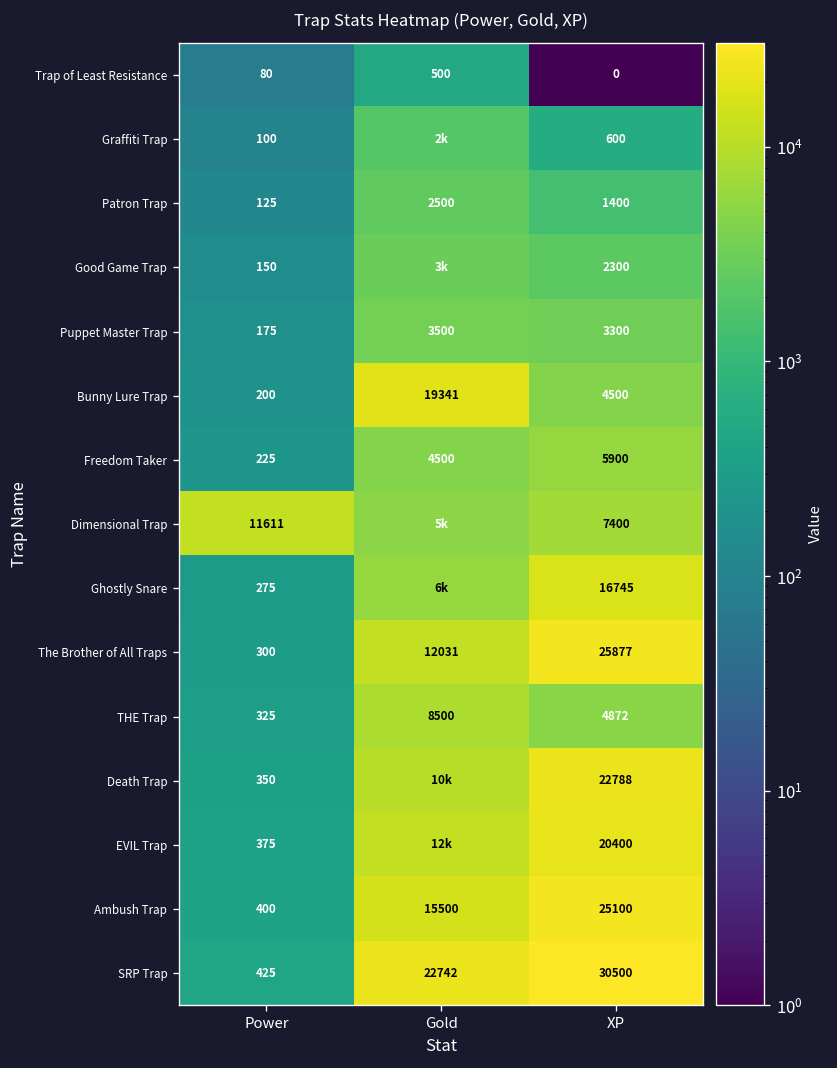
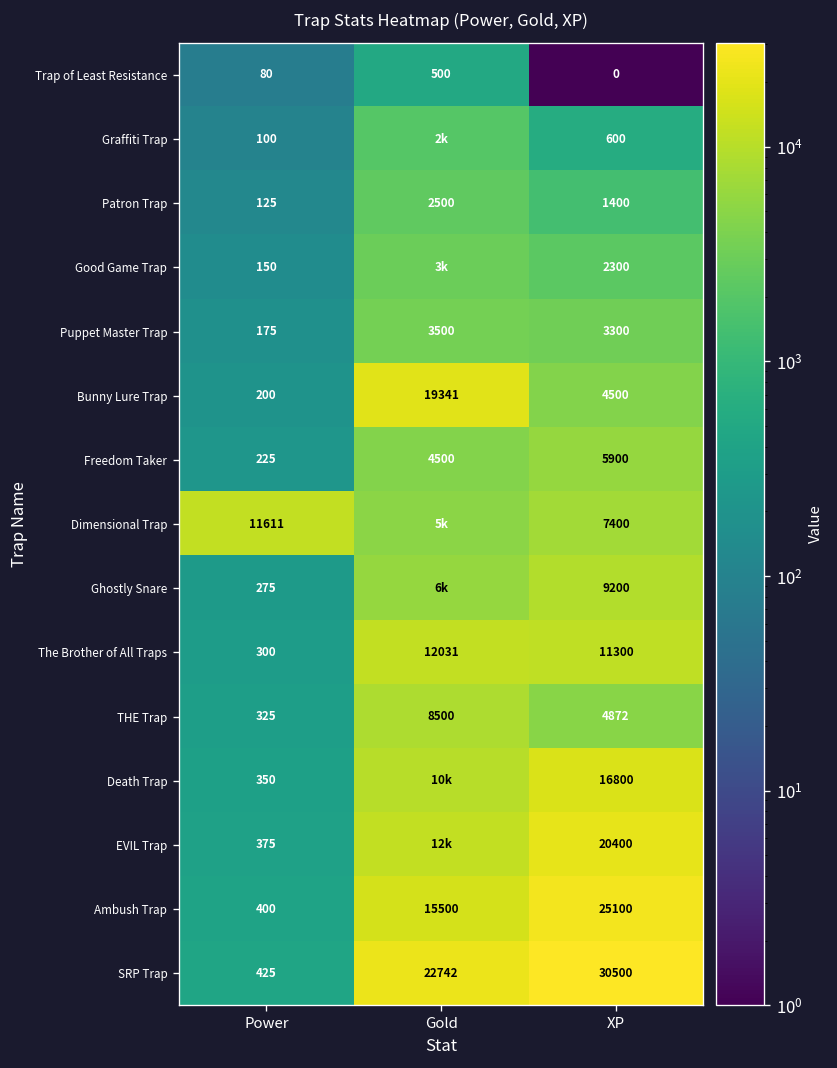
Ghostly Snare, XP: 16745 -> 9200
The Brother of All Traps, XP: 25877 -> 11300
Death Trap, XP: 22788 -> 16800
